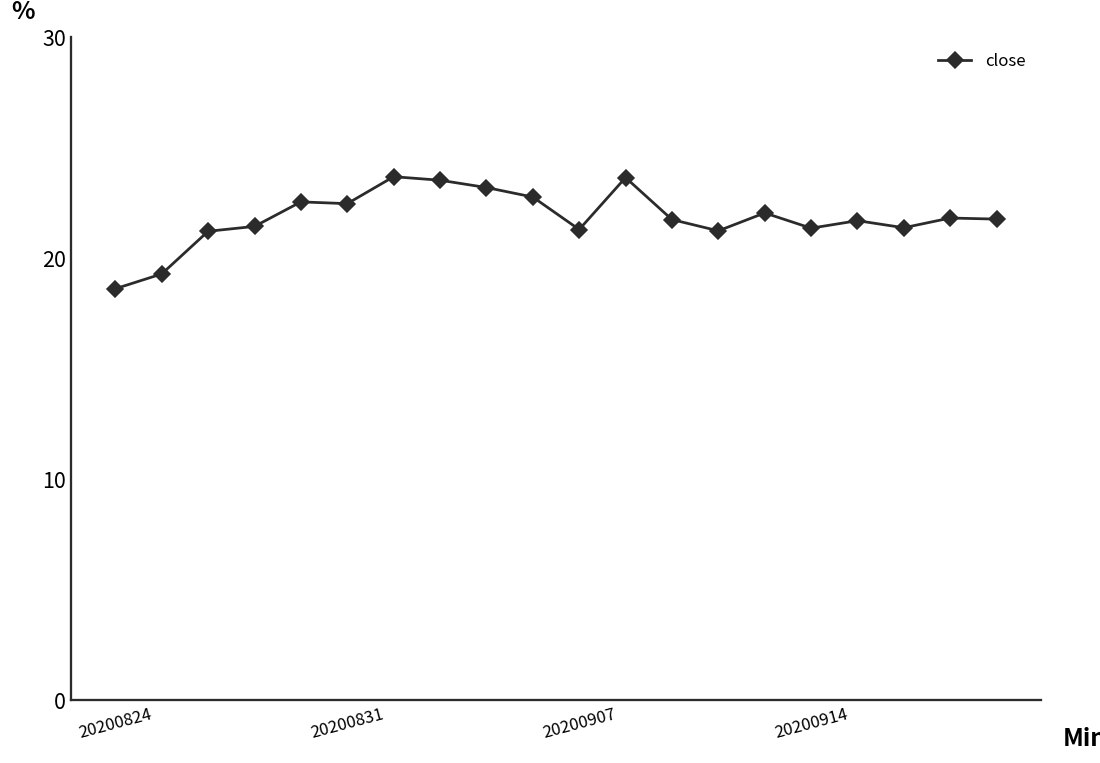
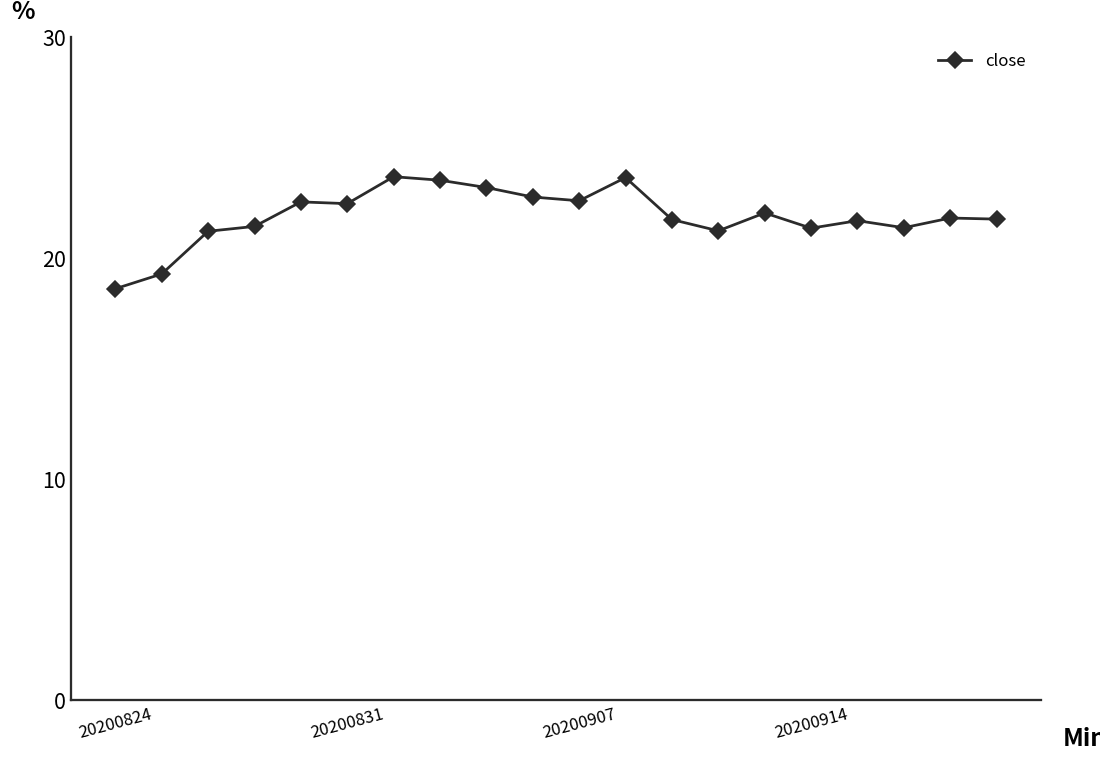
20200907: 21.3 -> 22.6
